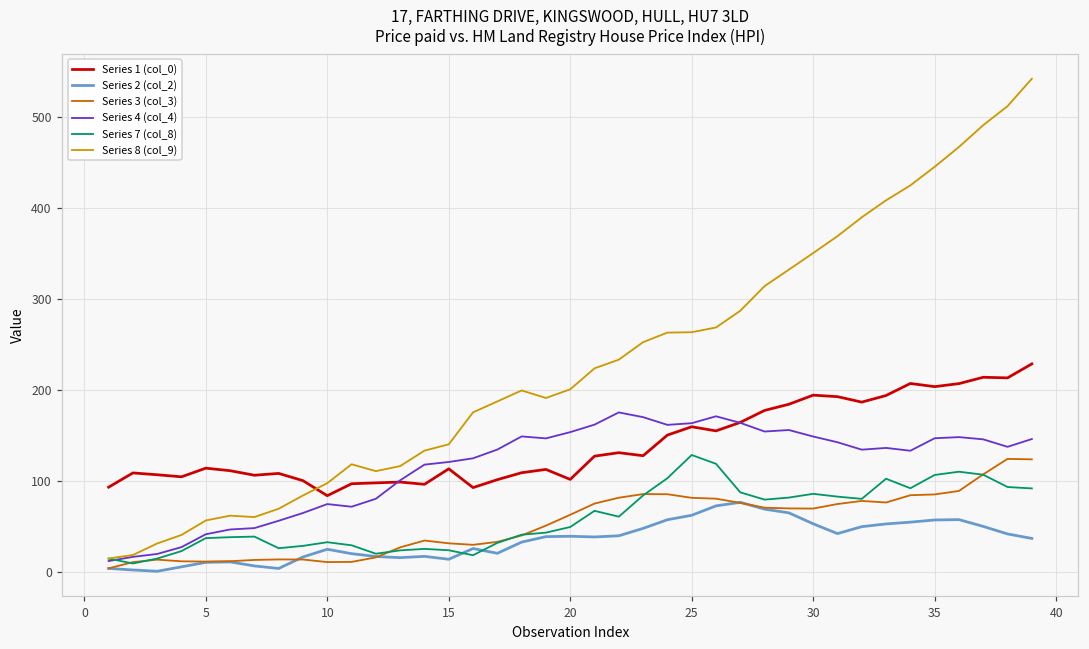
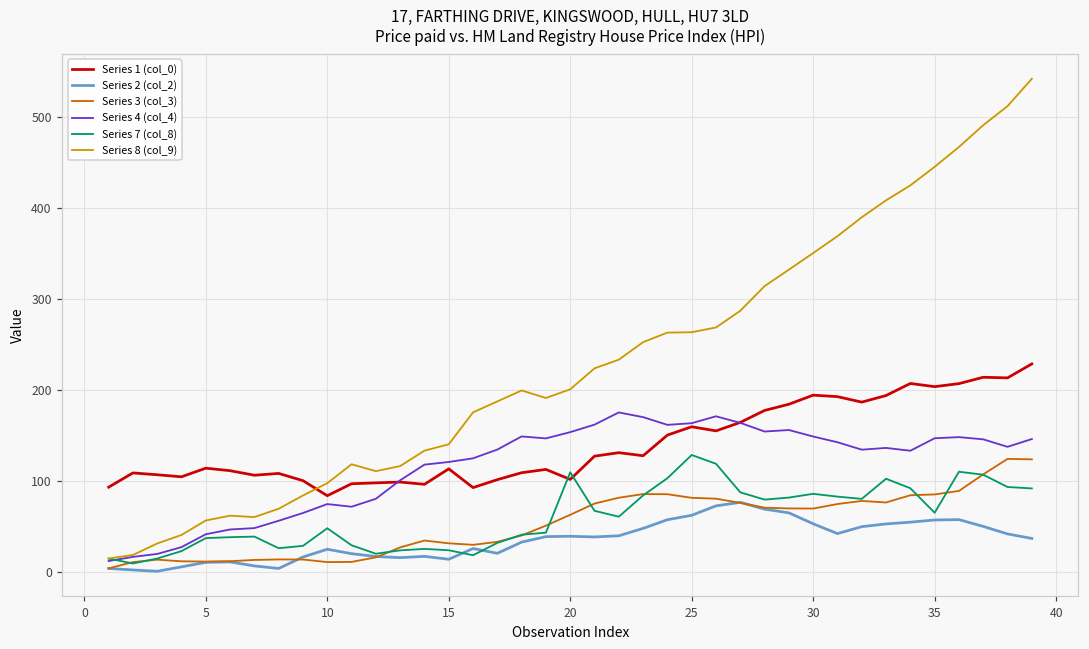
Series 7 (col_8), 10: 30 -> 50
Series 7 (col_8), 20: 50 -> 110
Series 7 (col_8), 35: 110 -> 70
